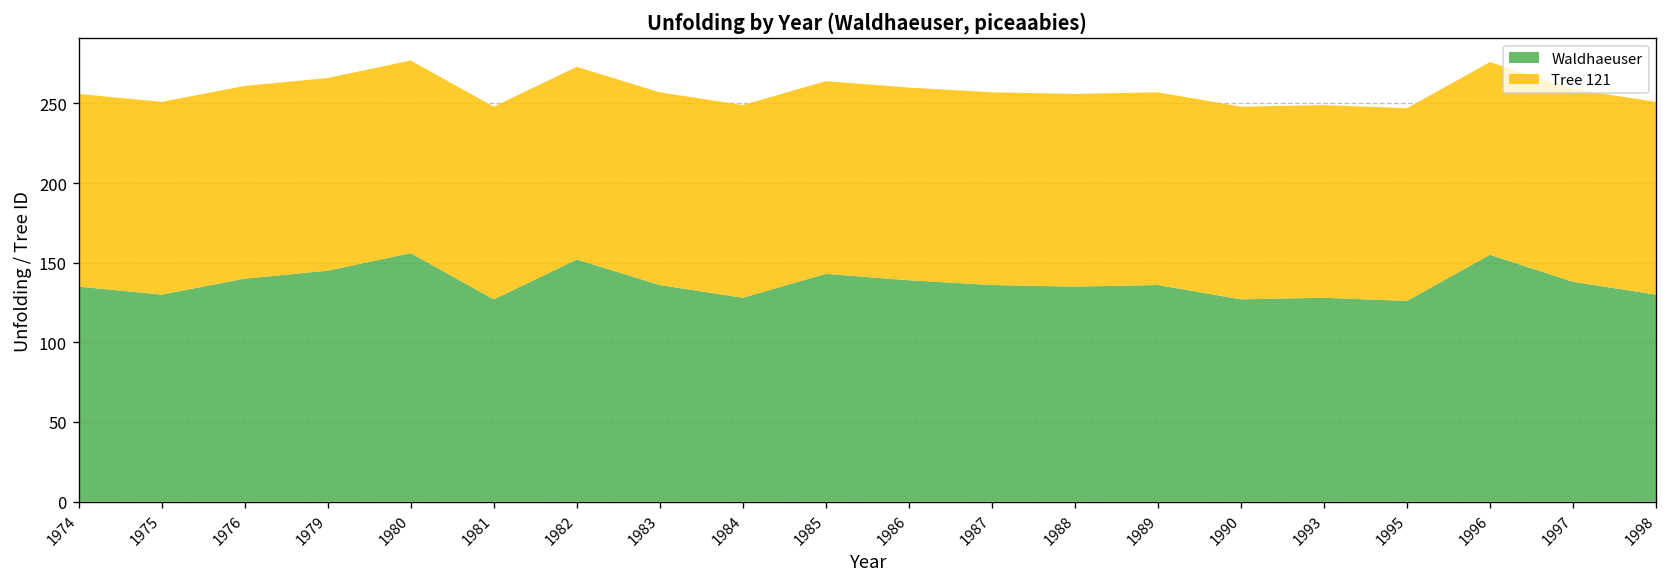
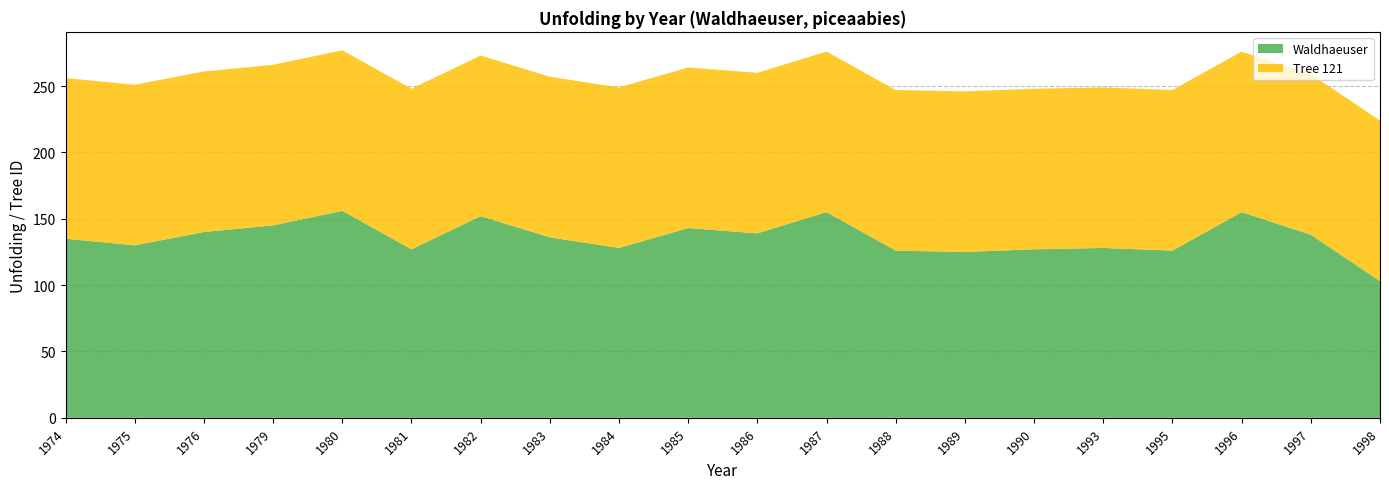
Waldhaeuser, 1987: 136 -> 155
Waldhaeuser, 1988: 135 -> 126
Waldhaeuser, 1989: 136 -> 125
Waldhaeuser, 1998: 130 -> 103
